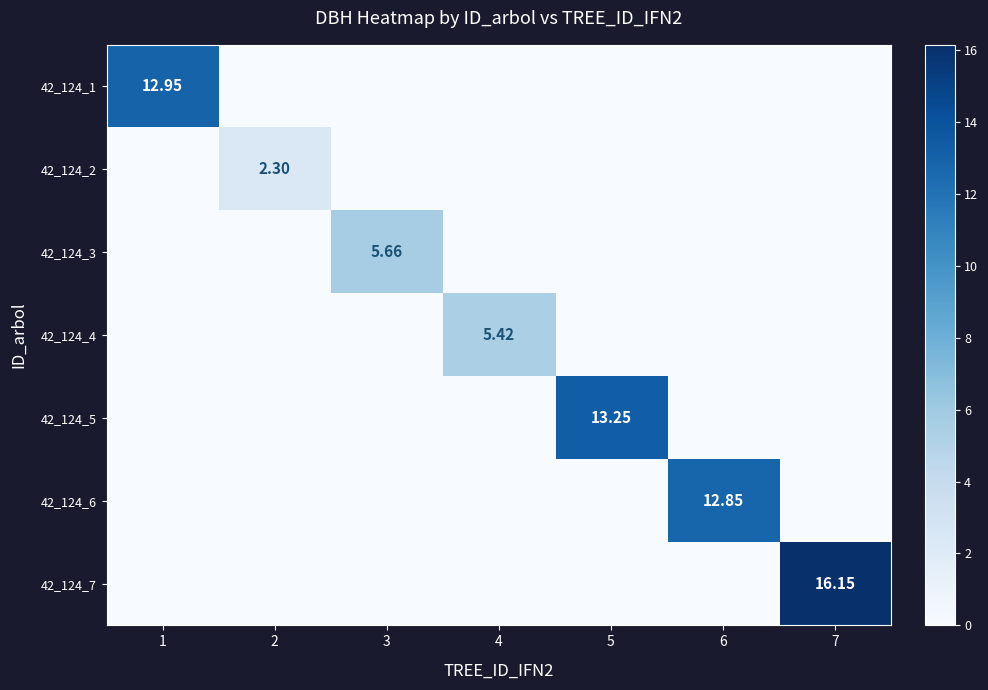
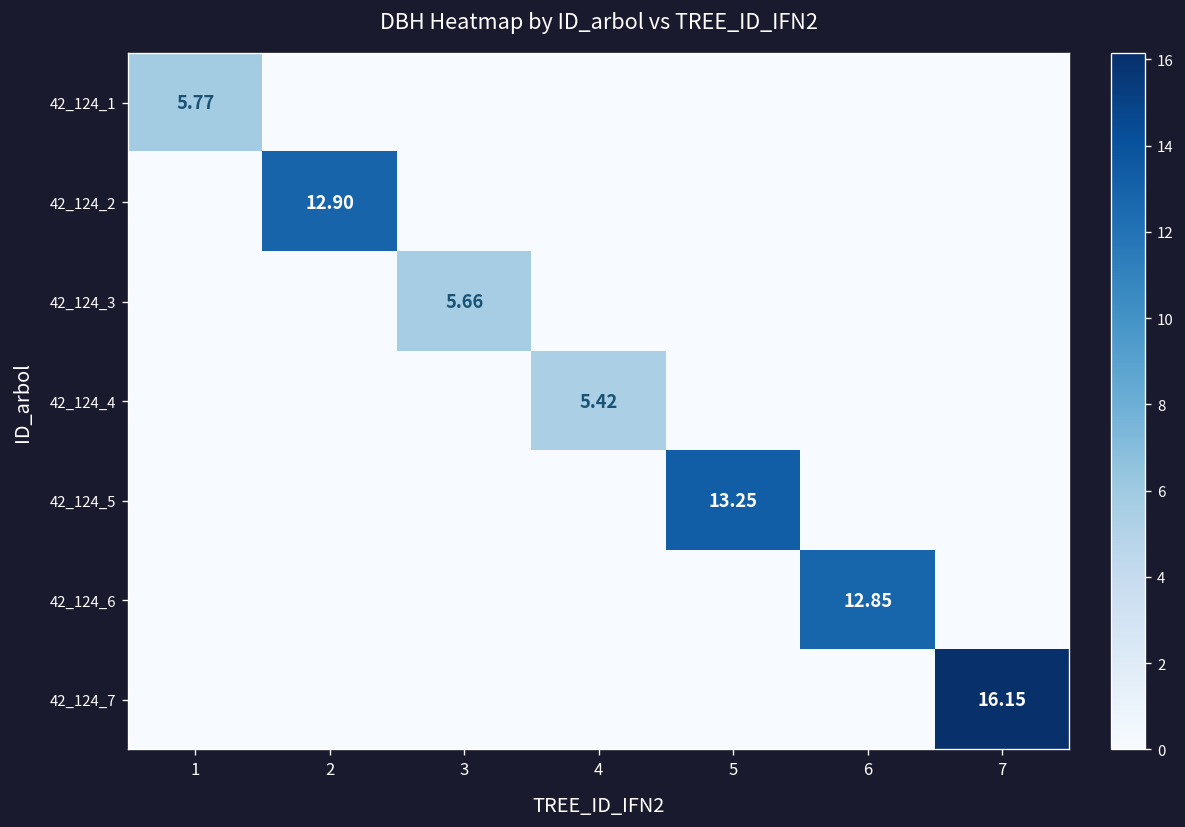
42_124_1, 1: 12.95 -> 5.77
42_124_2, 2: 2.30 -> 12.90
